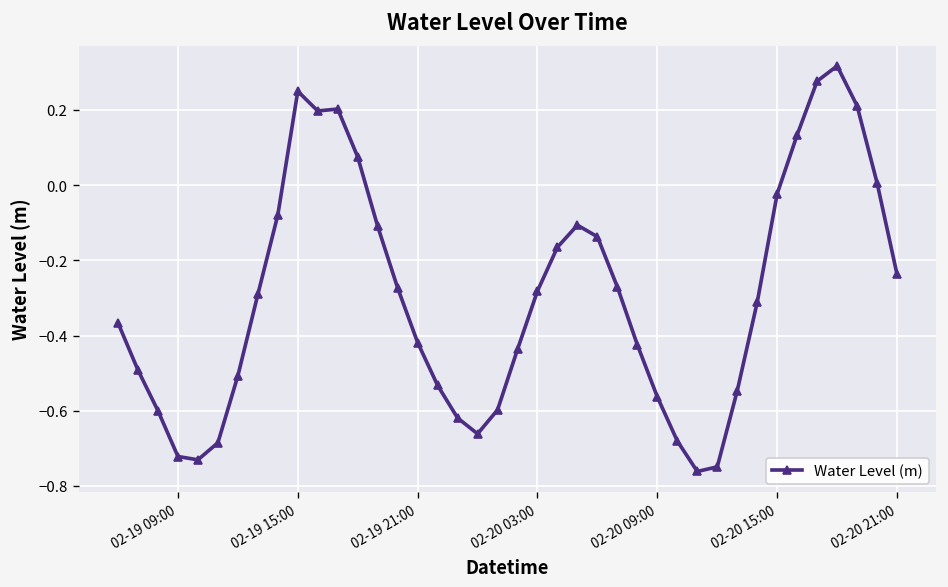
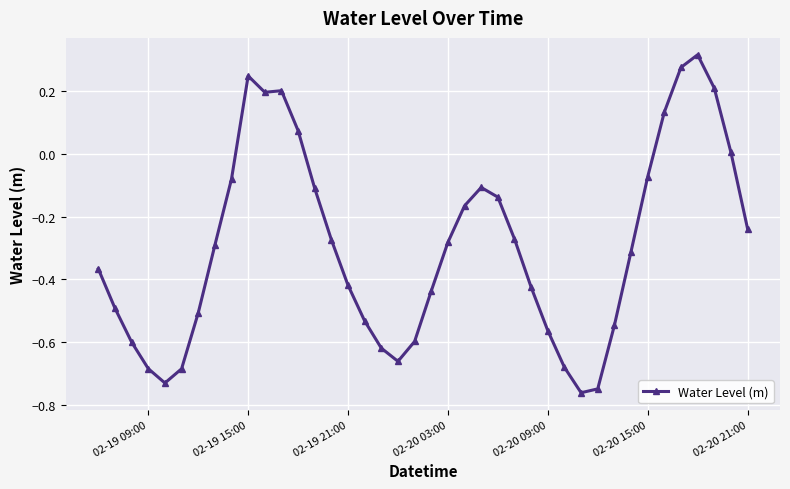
02-19 09:00: -0.72 -> -0.68
02-20 15:00: -0.02 -> -0.07
